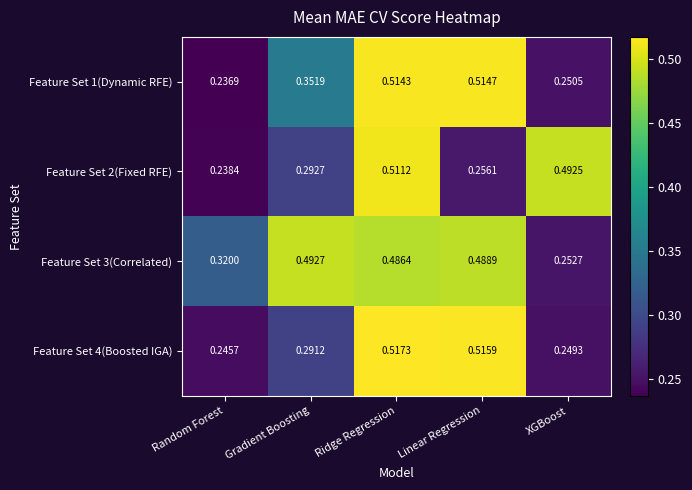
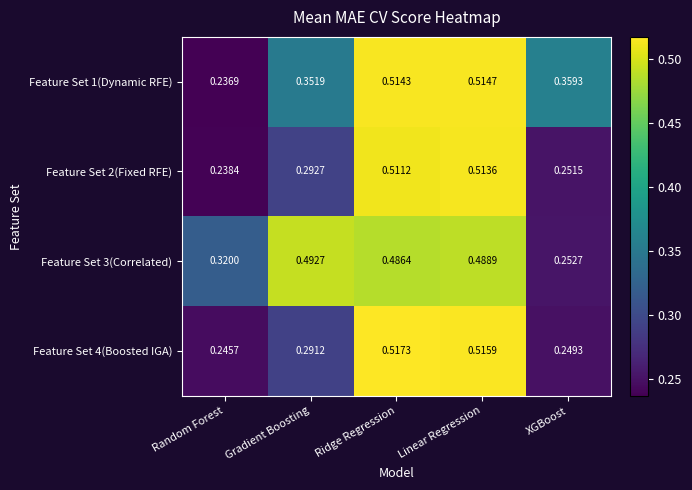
Feature Set 1(Dynamic RFE), XGBoost: 0.2505 -> 0.3593
Feature Set 2(Fixed RFE), Linear Regression: 0.2561 -> 0.5136
Feature Set 2(Fixed RFE), XGBoost: 0.4925 -> 0.2515
